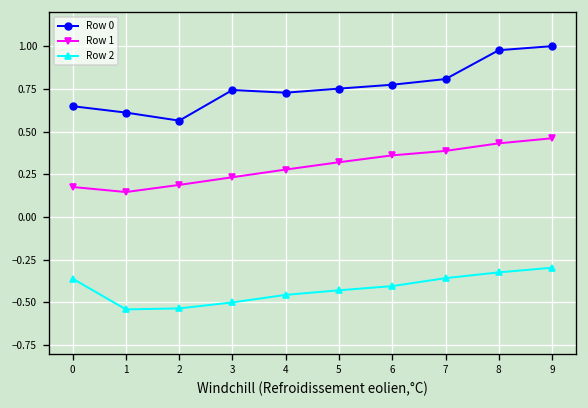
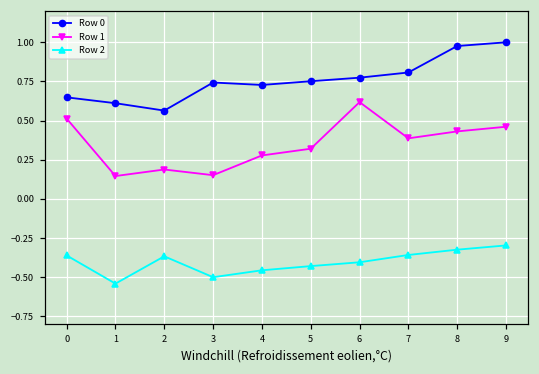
Row 1, 0: 0.18 -> 0.51
Row 2, 2: -0.54 -> -0.37
Row 1, 3: 0.23 -> 0.15
Row 1, 6: 0.36 -> 0.62
